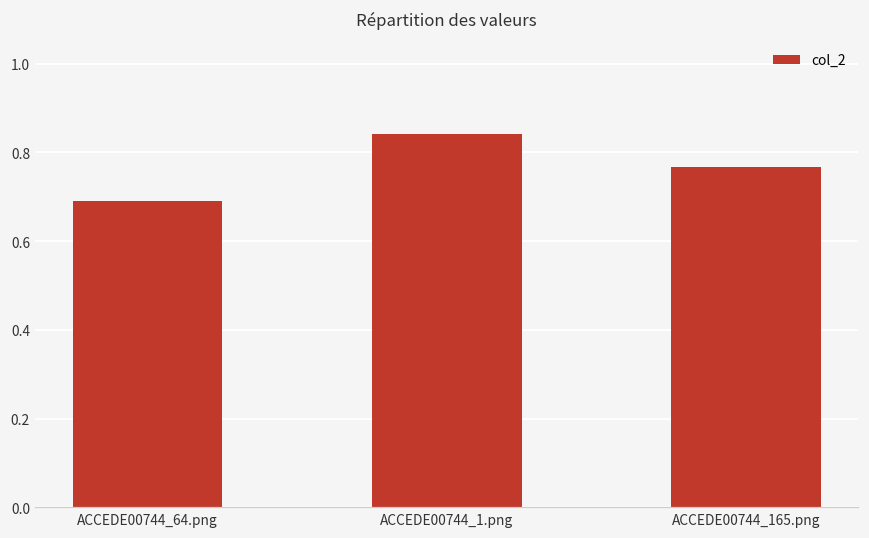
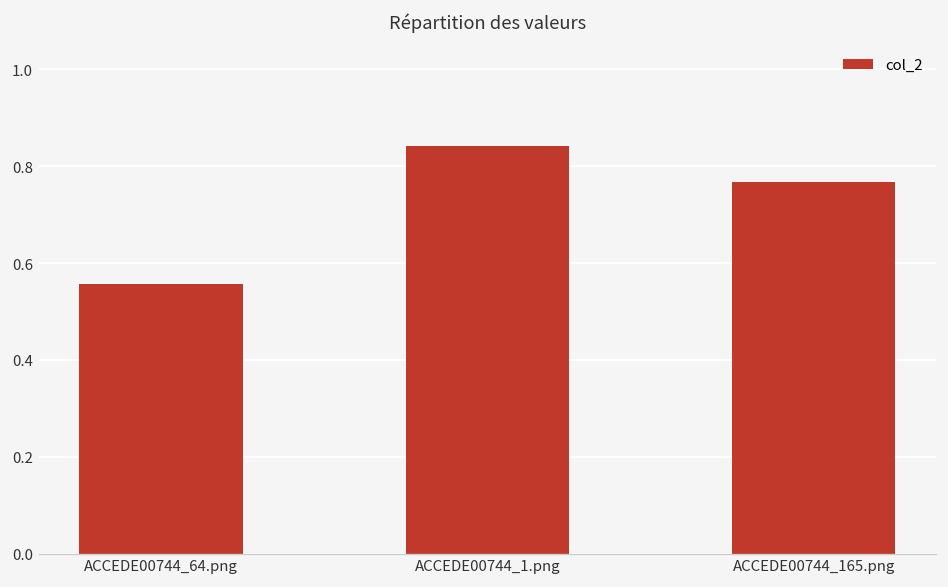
ACCEDE00744_64.png: 0.69 -> 0.56
